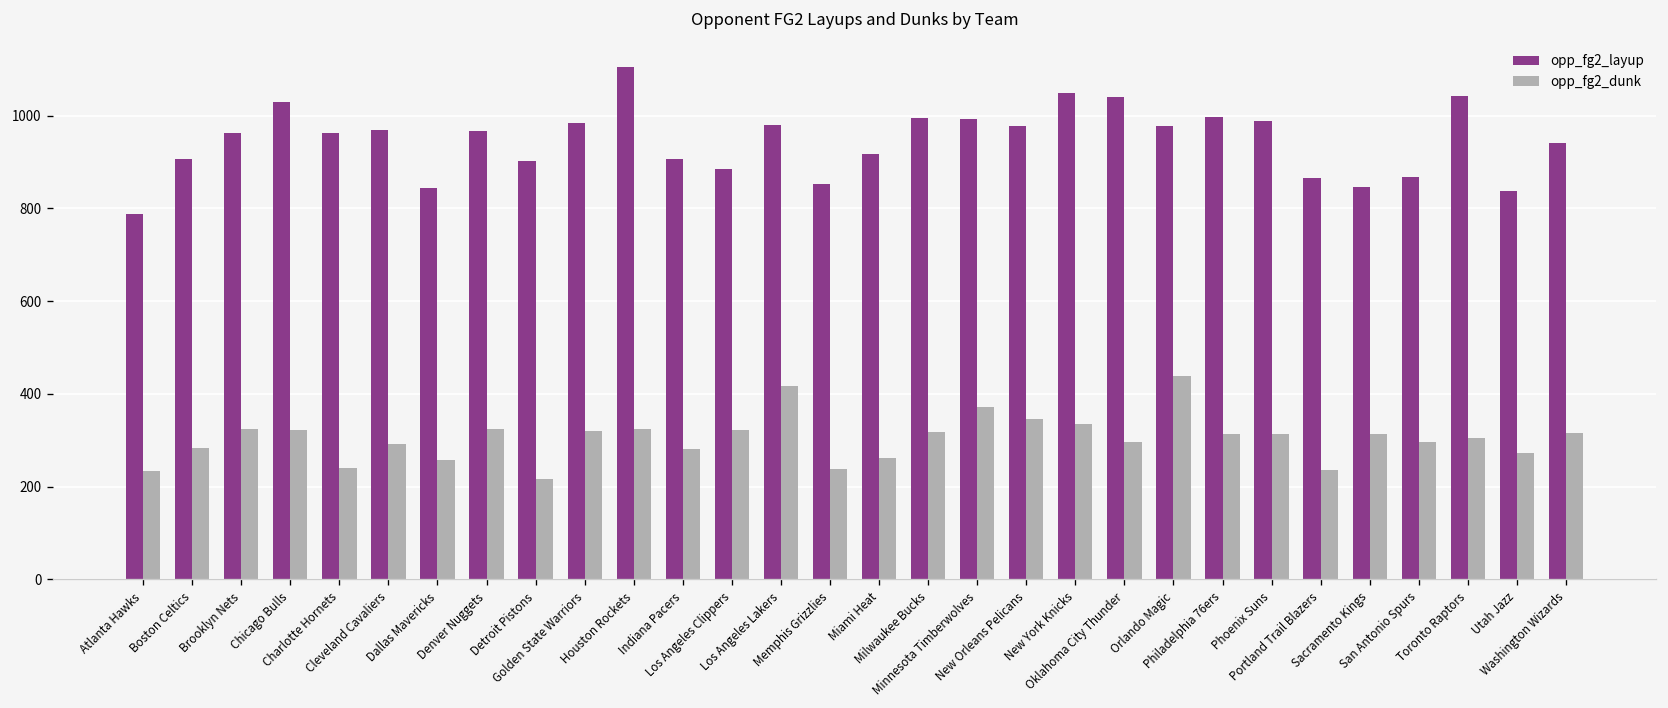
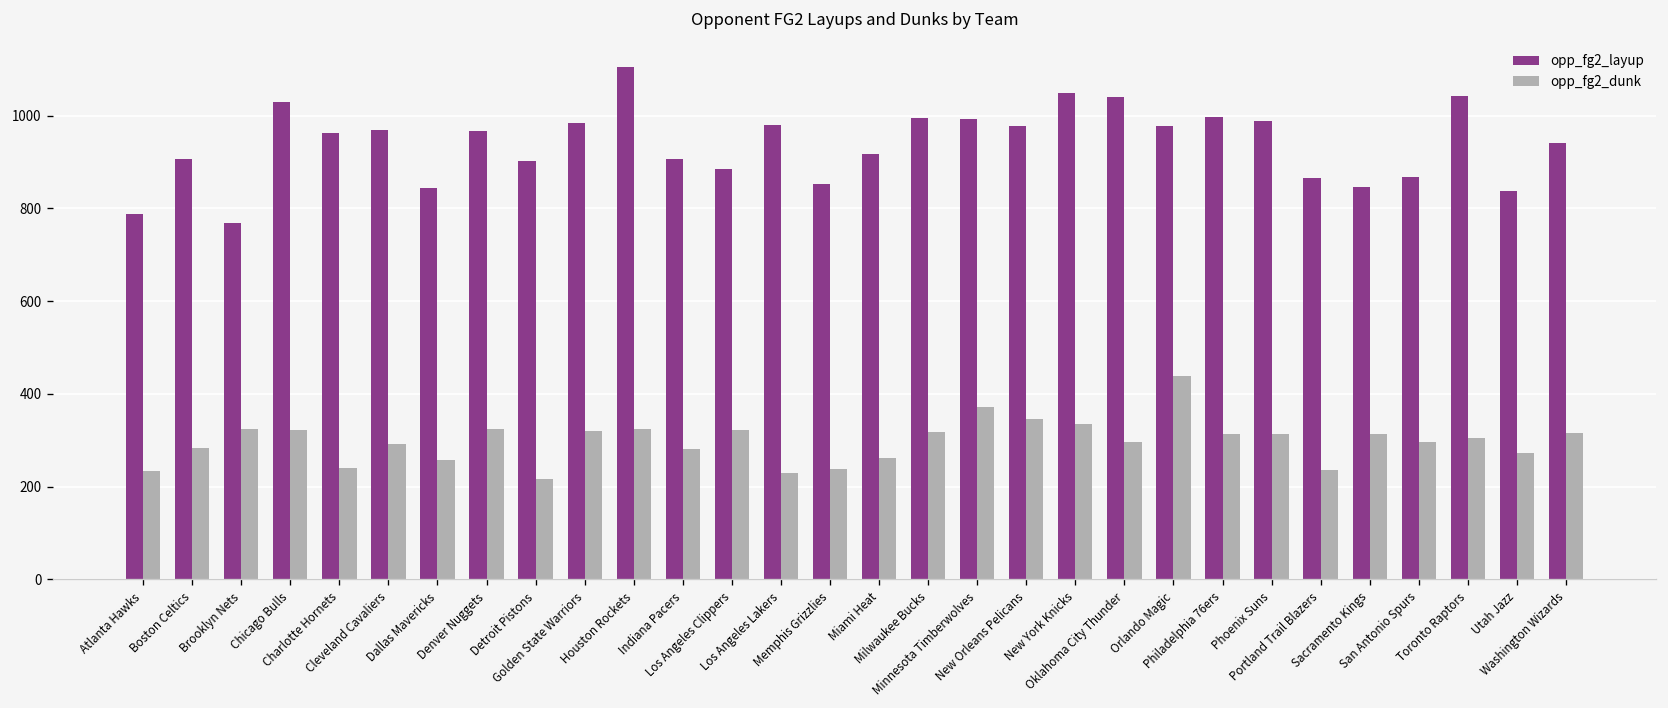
opp_fg2_layup, Brooklyn Nets: 960 -> 770
opp_fg2_dunk, Los Angeles Lakers: 420 -> 230
